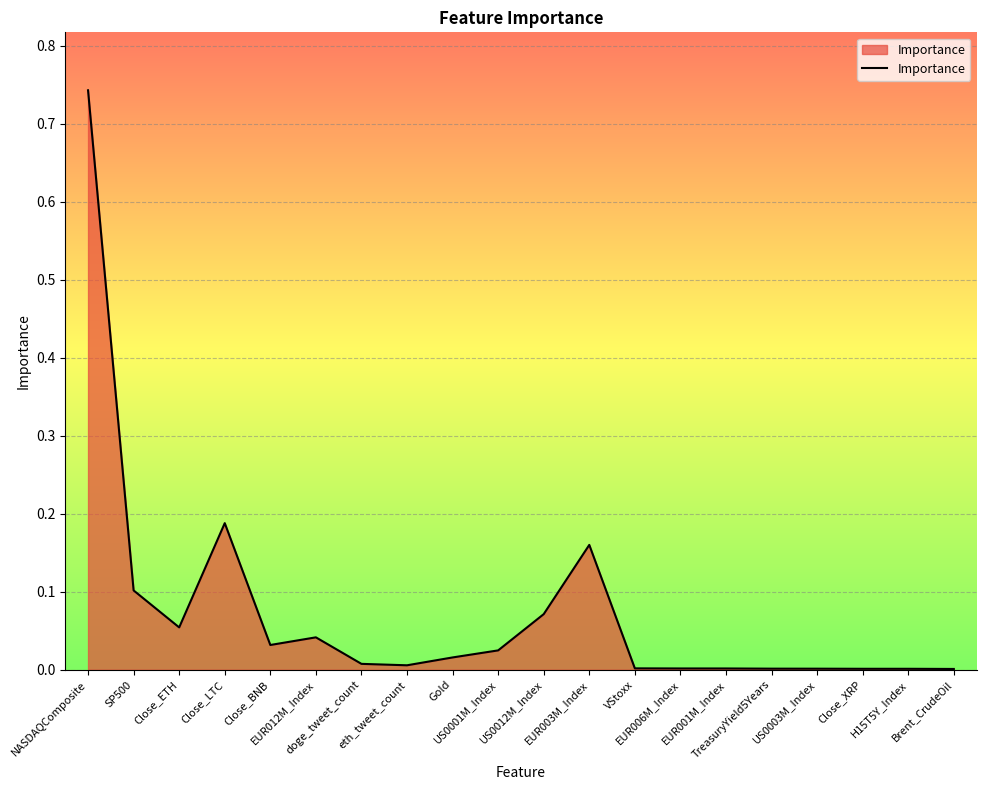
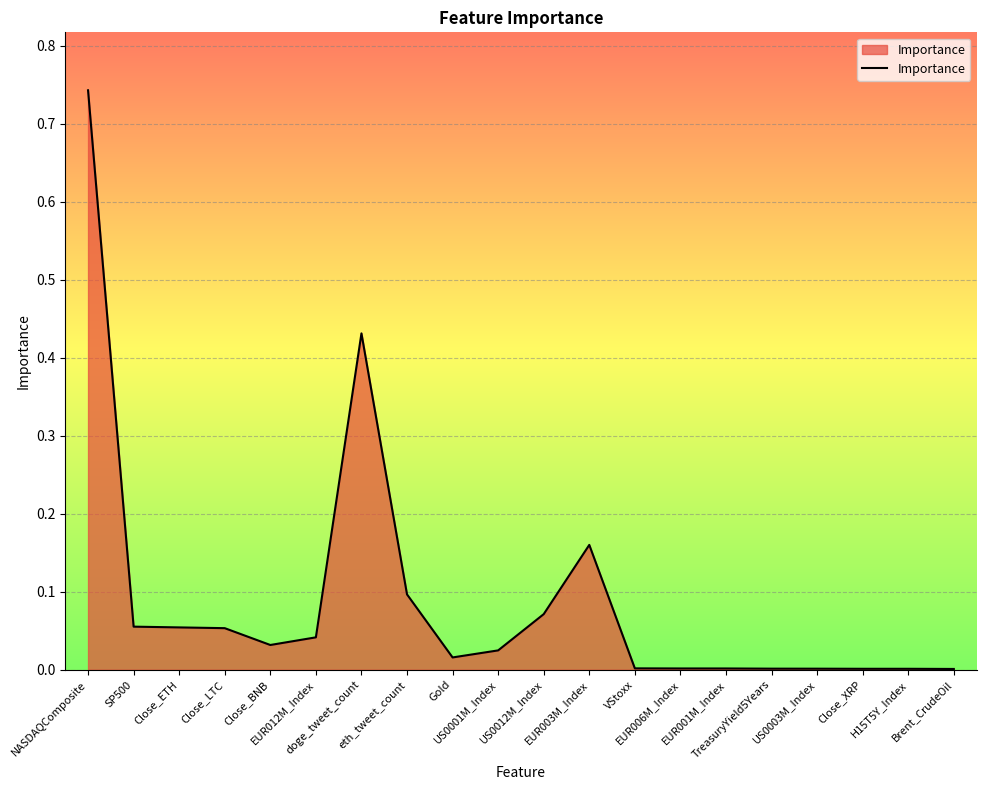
SP500: 0.10 -> 0.06
Close_LTC: 0.19 -> 0.05
doge_tweet_count: 0.01 -> 0.43
eth_tweet_count: 0.01 -> 0.10
